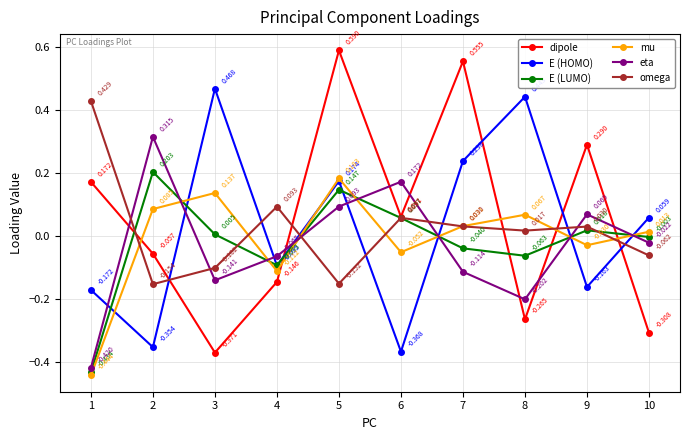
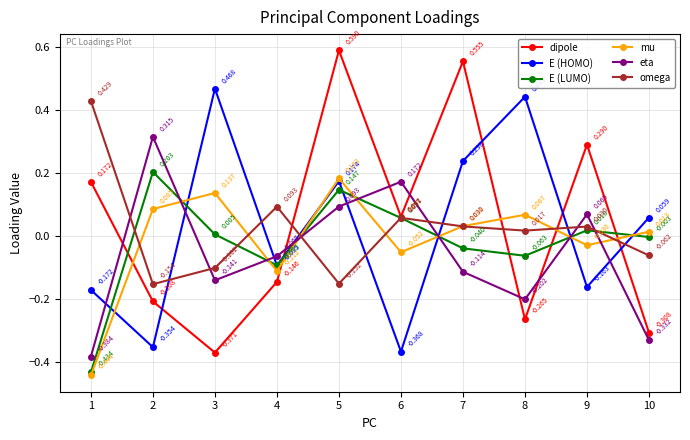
eta, 1: -0.420 -> -0.384
dipole, 2: -0.057 -> -0.208
eta, 10: -0.022 -> -0.332
